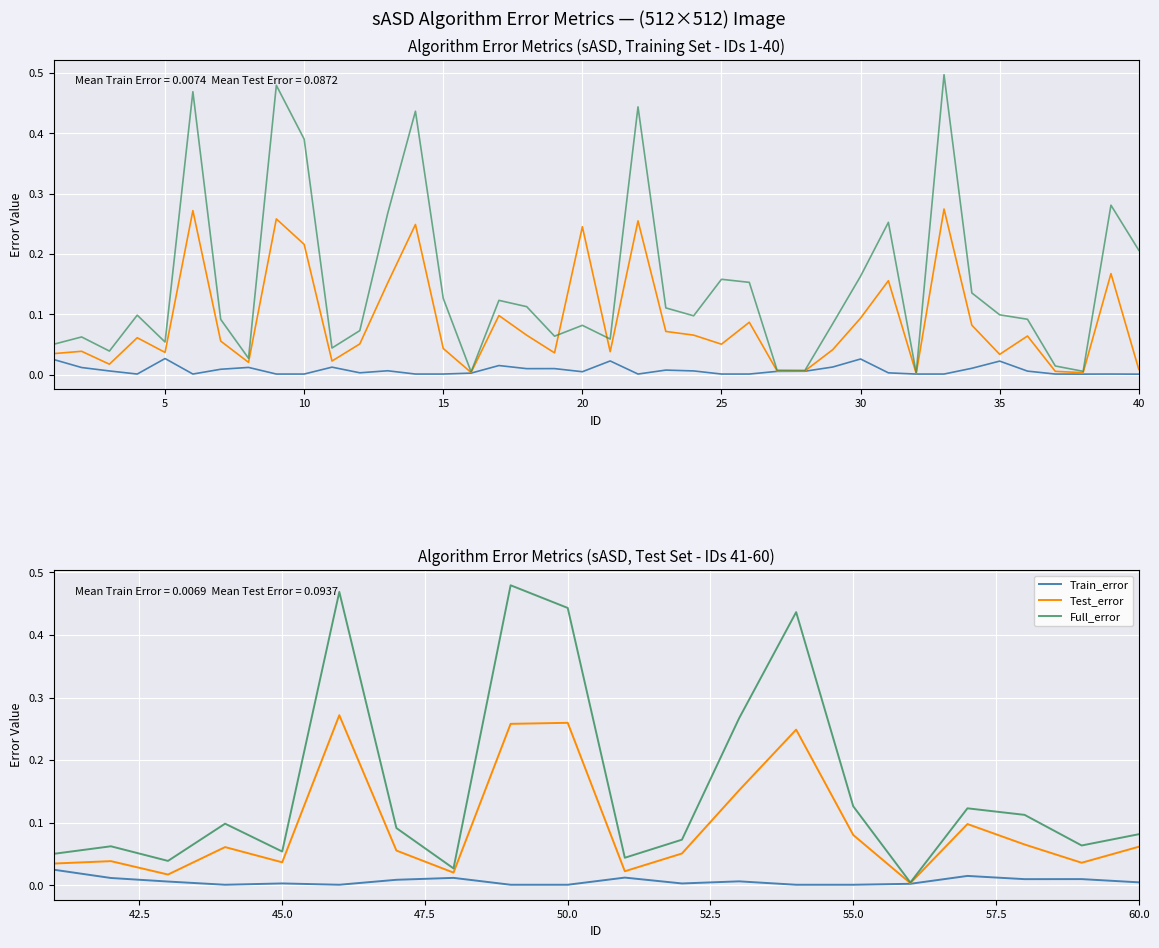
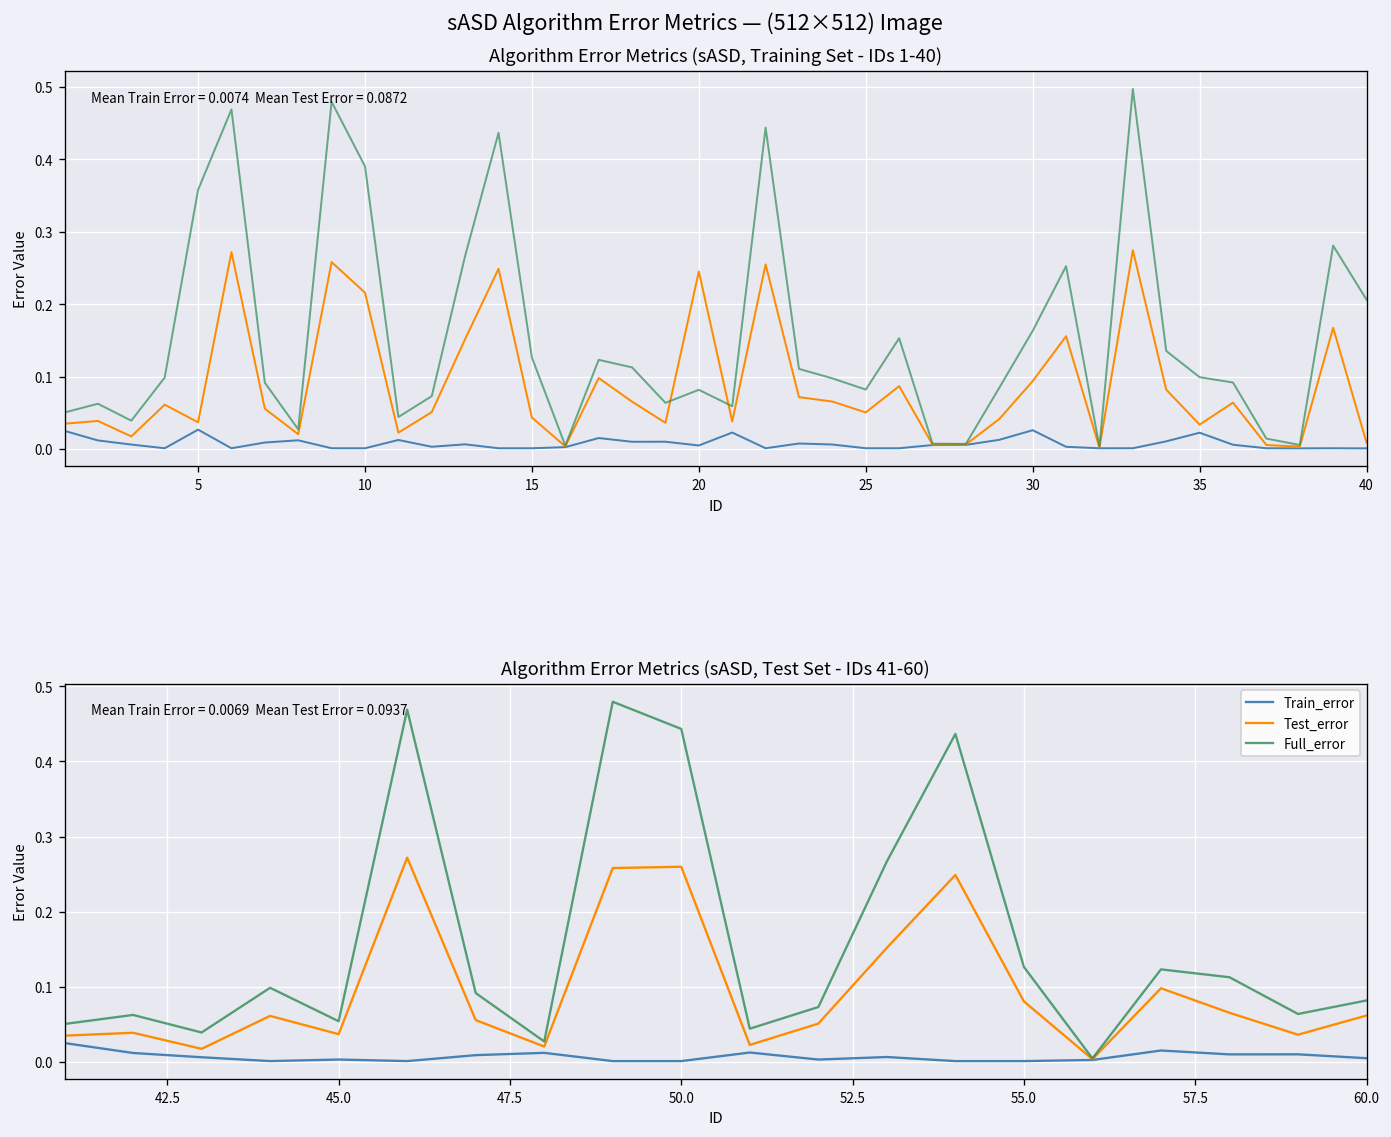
Algorithm Error Metrics (sASD, Training Set - IDs 1-40), Full_error, 5: 0.05 -> 0.36
Algorithm Error Metrics (sASD, Training Set - IDs 1-40), Full_error, 25: 0.16 -> 0.08
